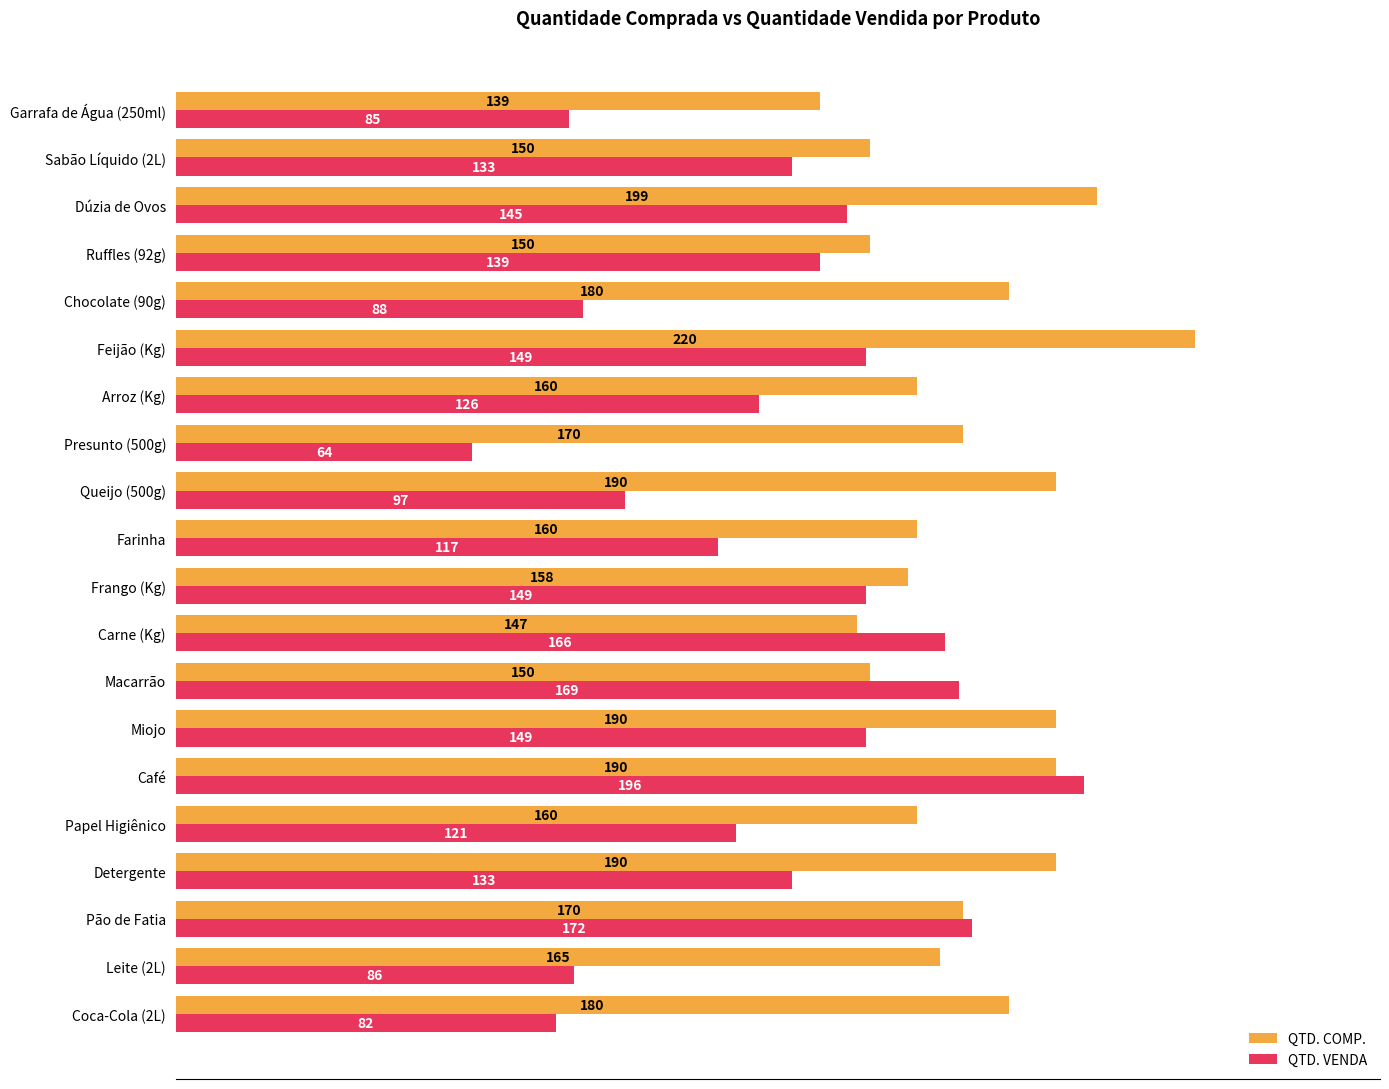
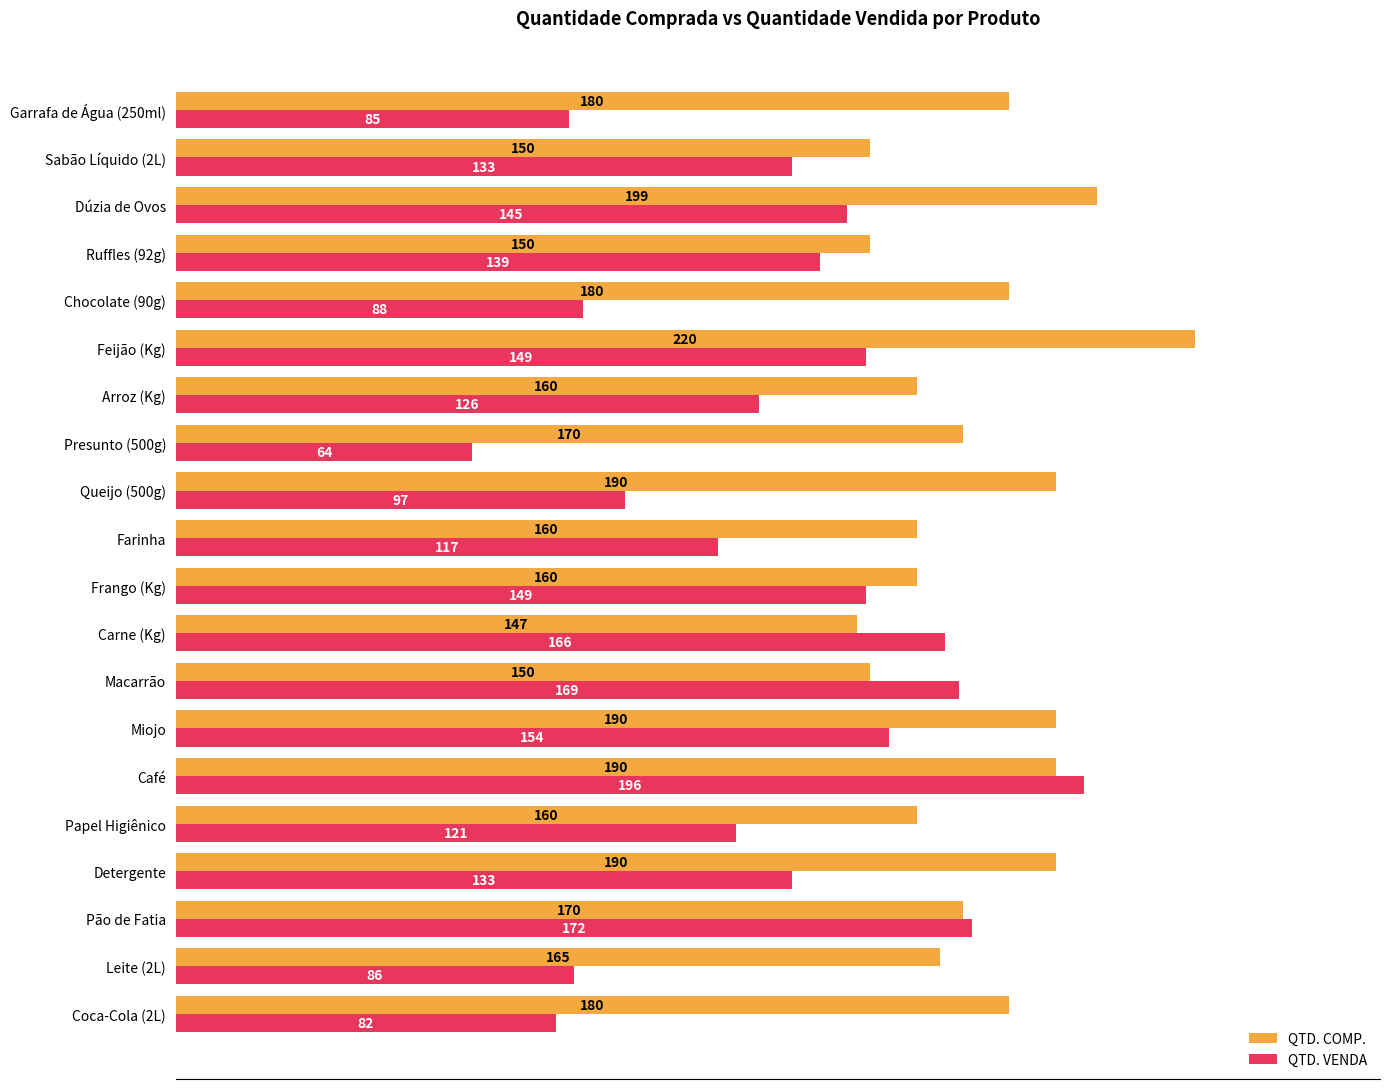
QTD. COMP., Garrafa de Água (250ml): 139 -> 180
QTD. COMP., Frango (Kg): 158 -> 160
QTD. VENDA, Miojo: 149 -> 154
